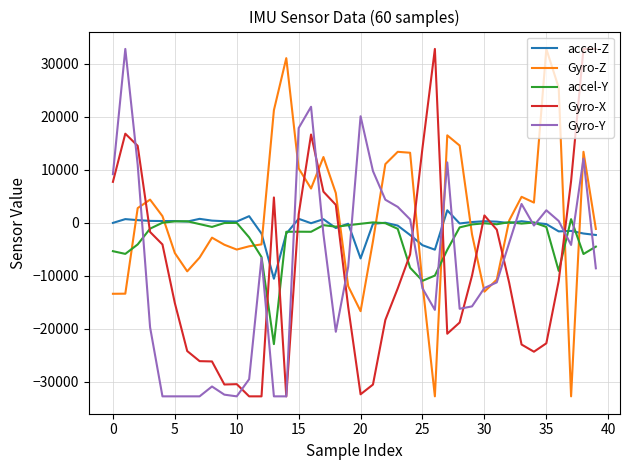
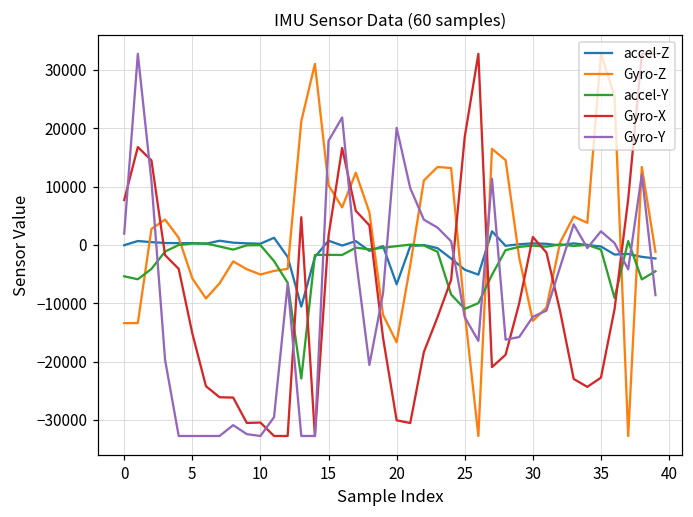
Gyro-Y, 0: 9000 -> 2000
Gyro-X, 20: -32000 -> -30000
Gyro-X, 25: 14000 -> 19000
